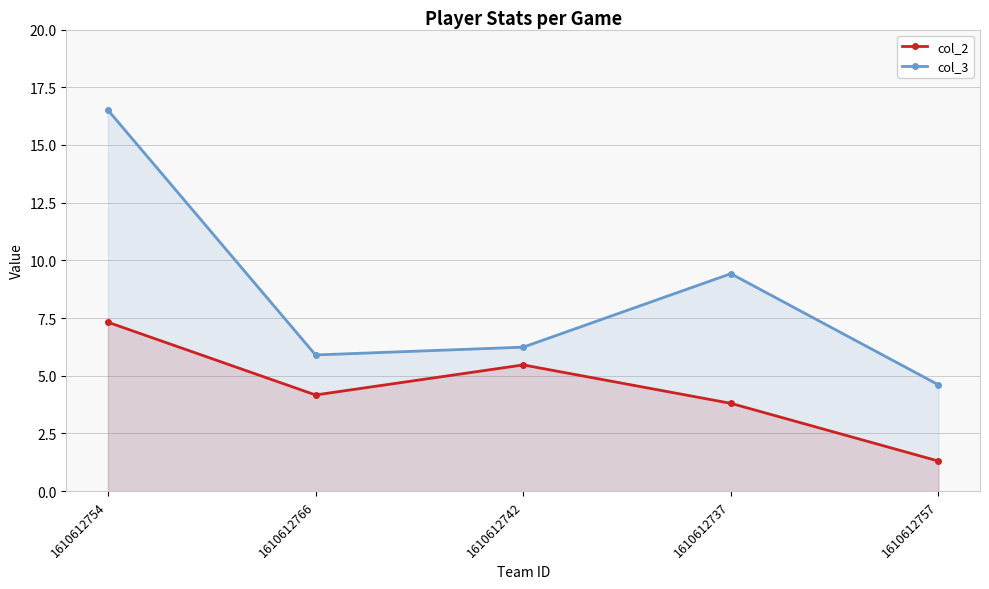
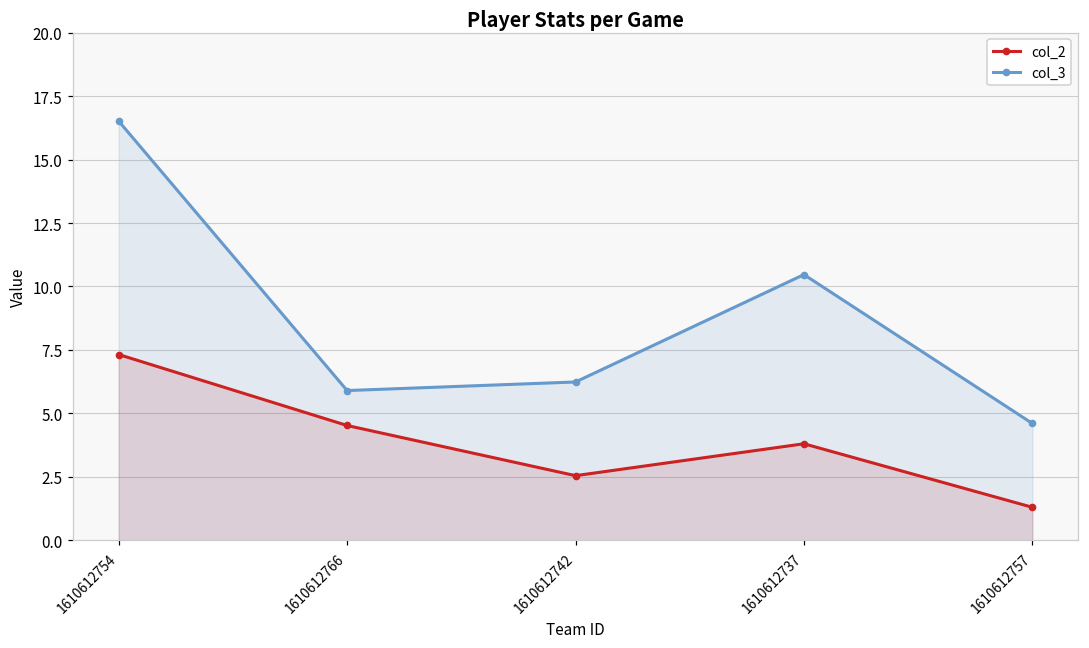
col_2, 1610612766: 4.2 -> 4.5
col_2, 1610612742: 5.5 -> 2.5
col_3, 1610612737: 9.4 -> 10.5
